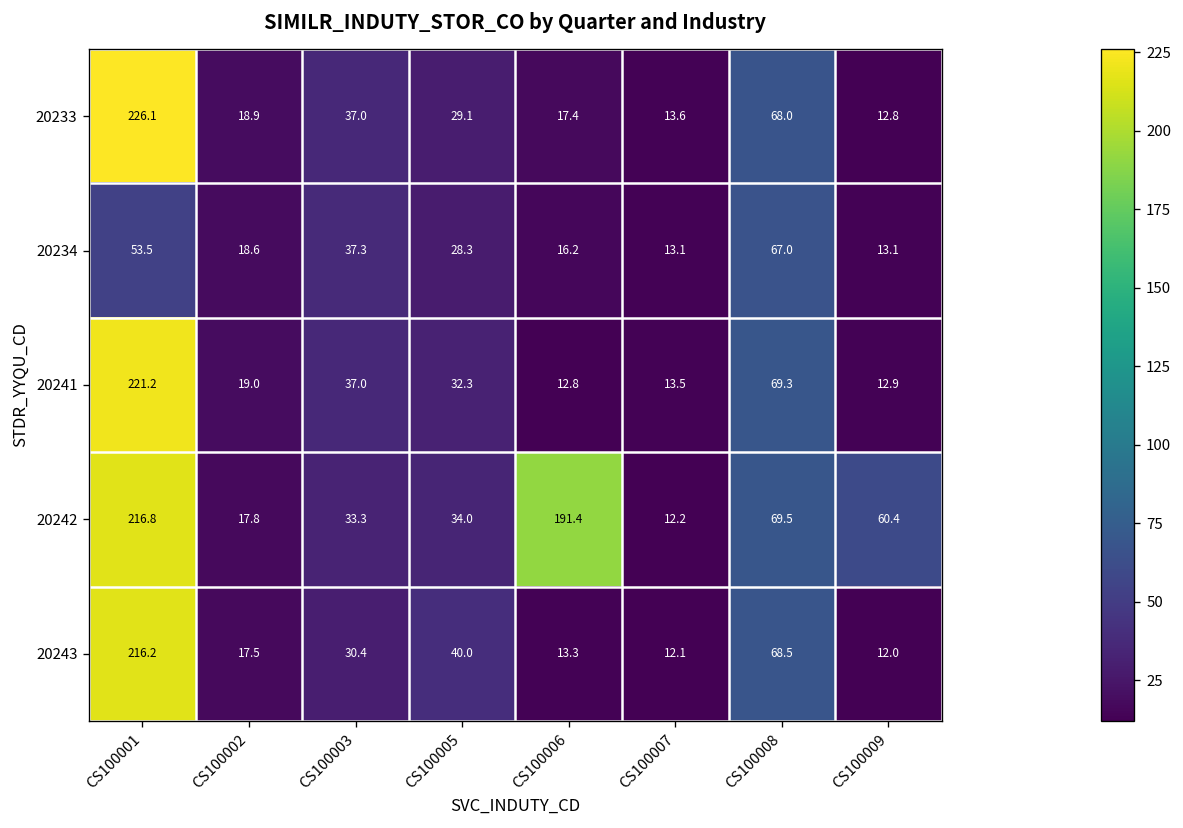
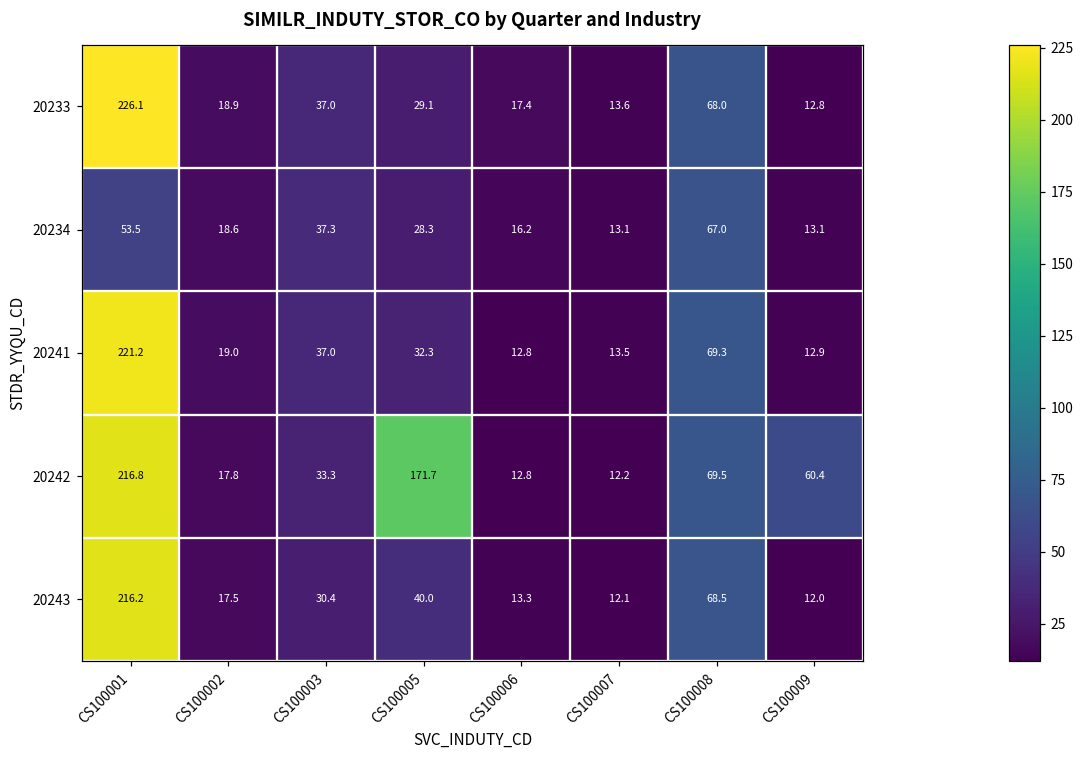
20242, CS100005: 34.0 -> 171.7
20242, CS100006: 191.4 -> 12.8
